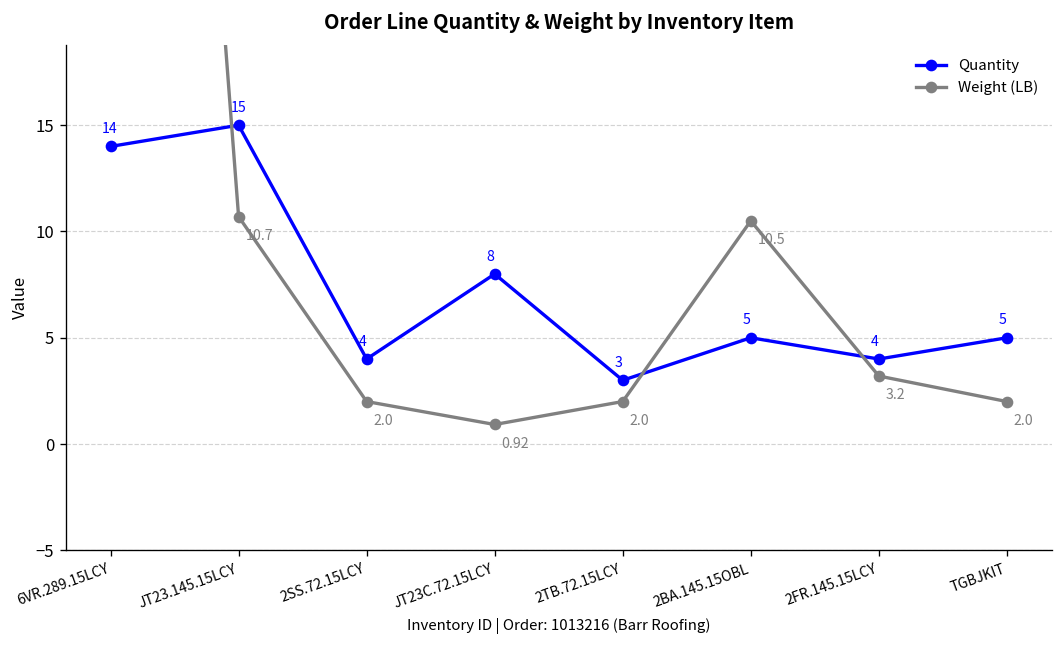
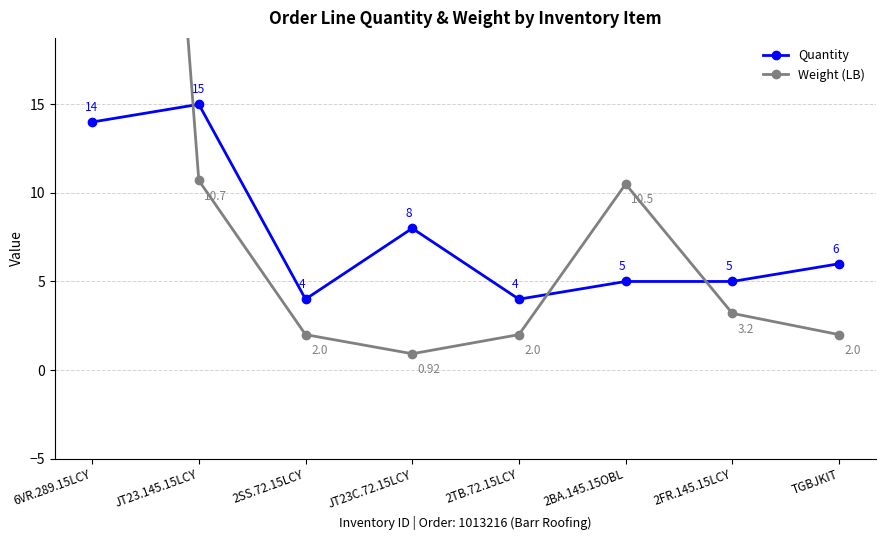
Quantity, 2TB.72.15LCY: 3 -> 4
Quantity, 2FR.145.15LCY: 4 -> 5
Quantity, TGBJKIT: 5 -> 6
